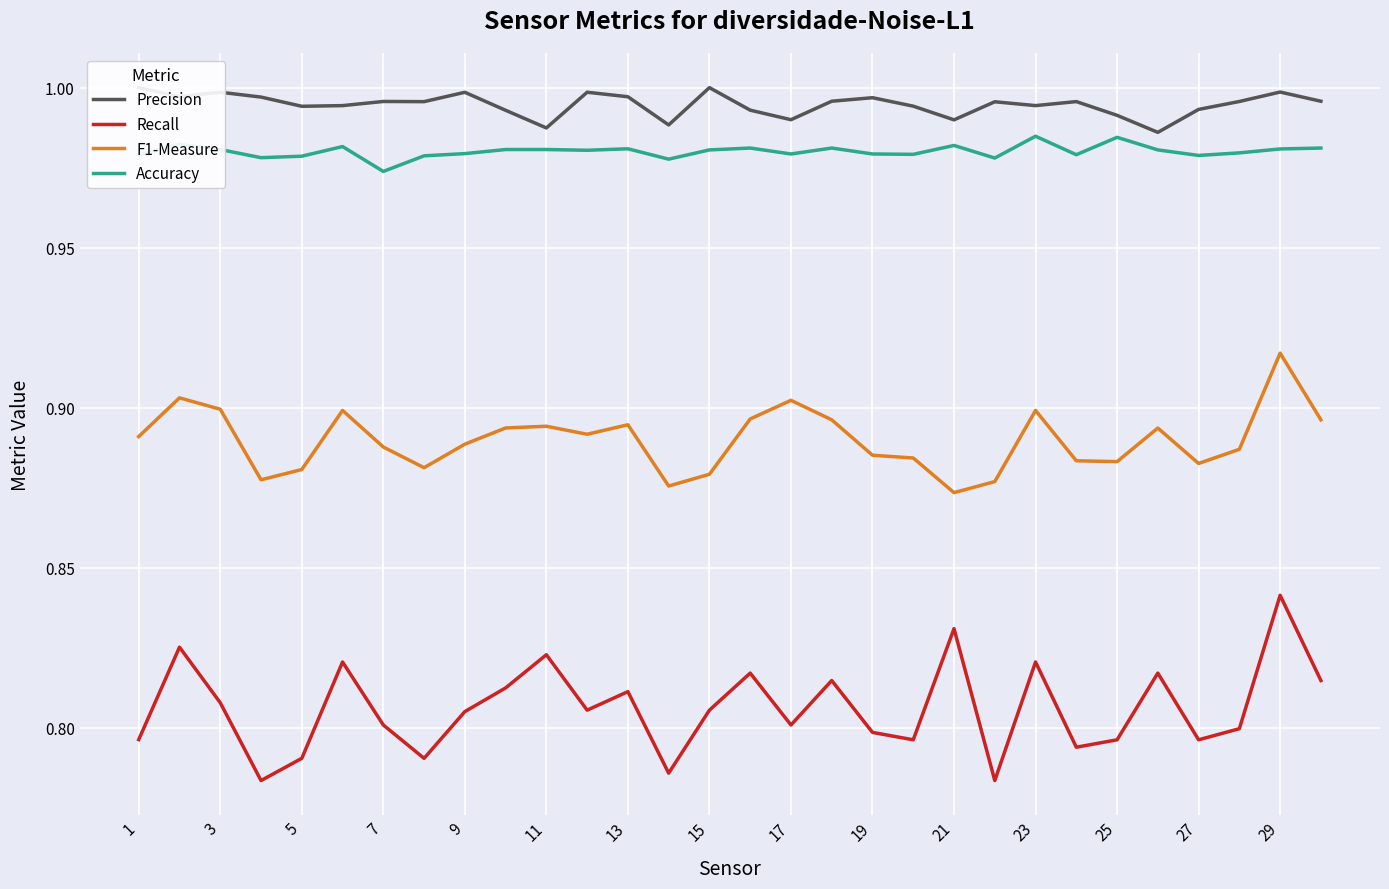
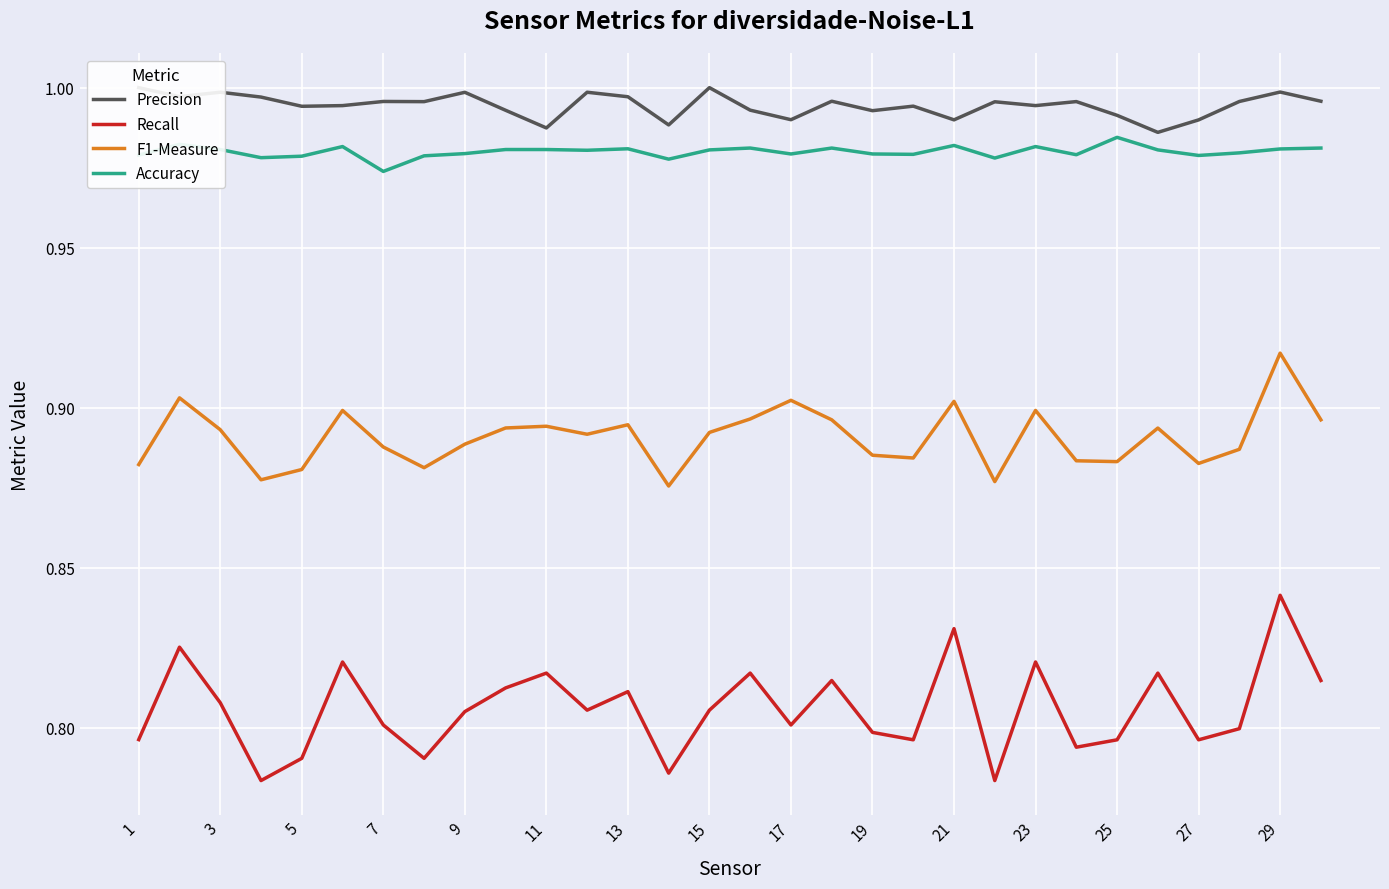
F1-Measure, 1: 0.891 -> 0.882
F1-Measure, 3: 0.900 -> 0.893
Recall, 11: 0.823 -> 0.817
F1-Measure, 15: 0.879 -> 0.892
Precision, 19: 0.997 -> 0.993
F1-Measure, 21: 0.874 -> 0.902
Accuracy, 23: 0.985 -> 0.982
Precision, 27: 0.993 -> 0.990
